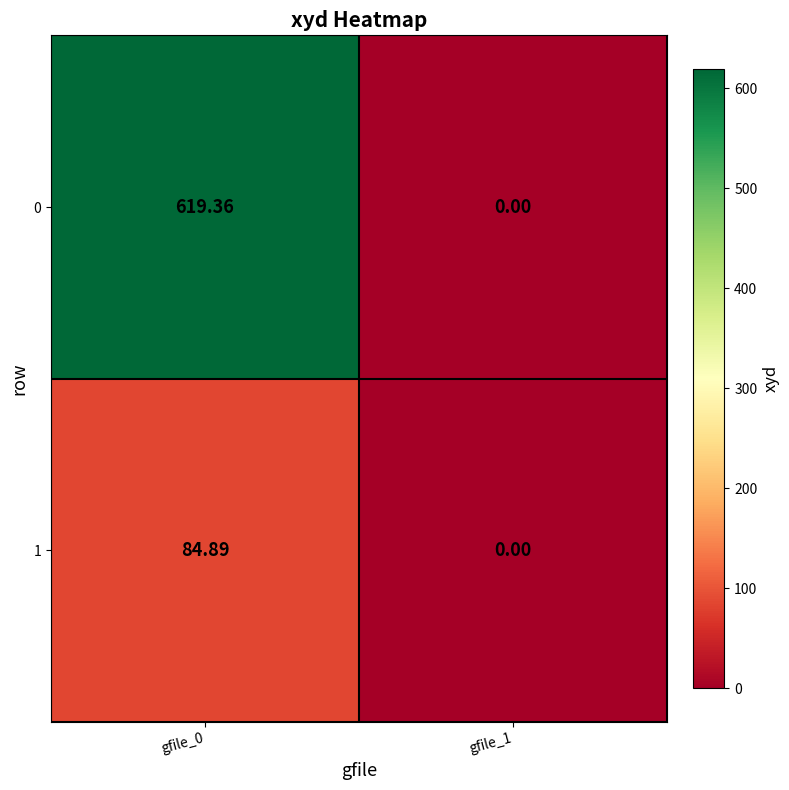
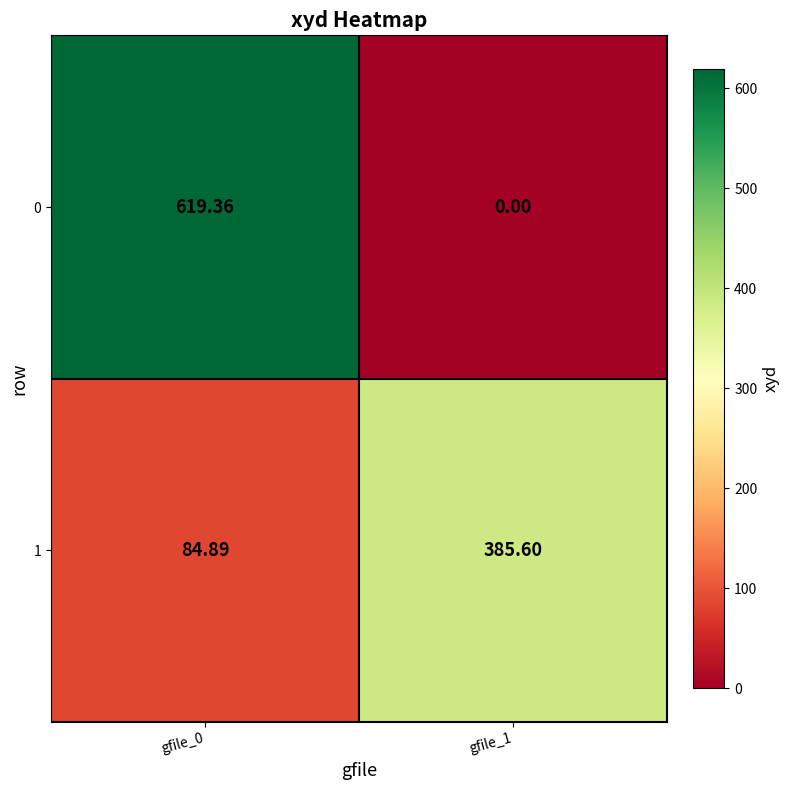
1, gfile_1: 0.00 -> 385.60
